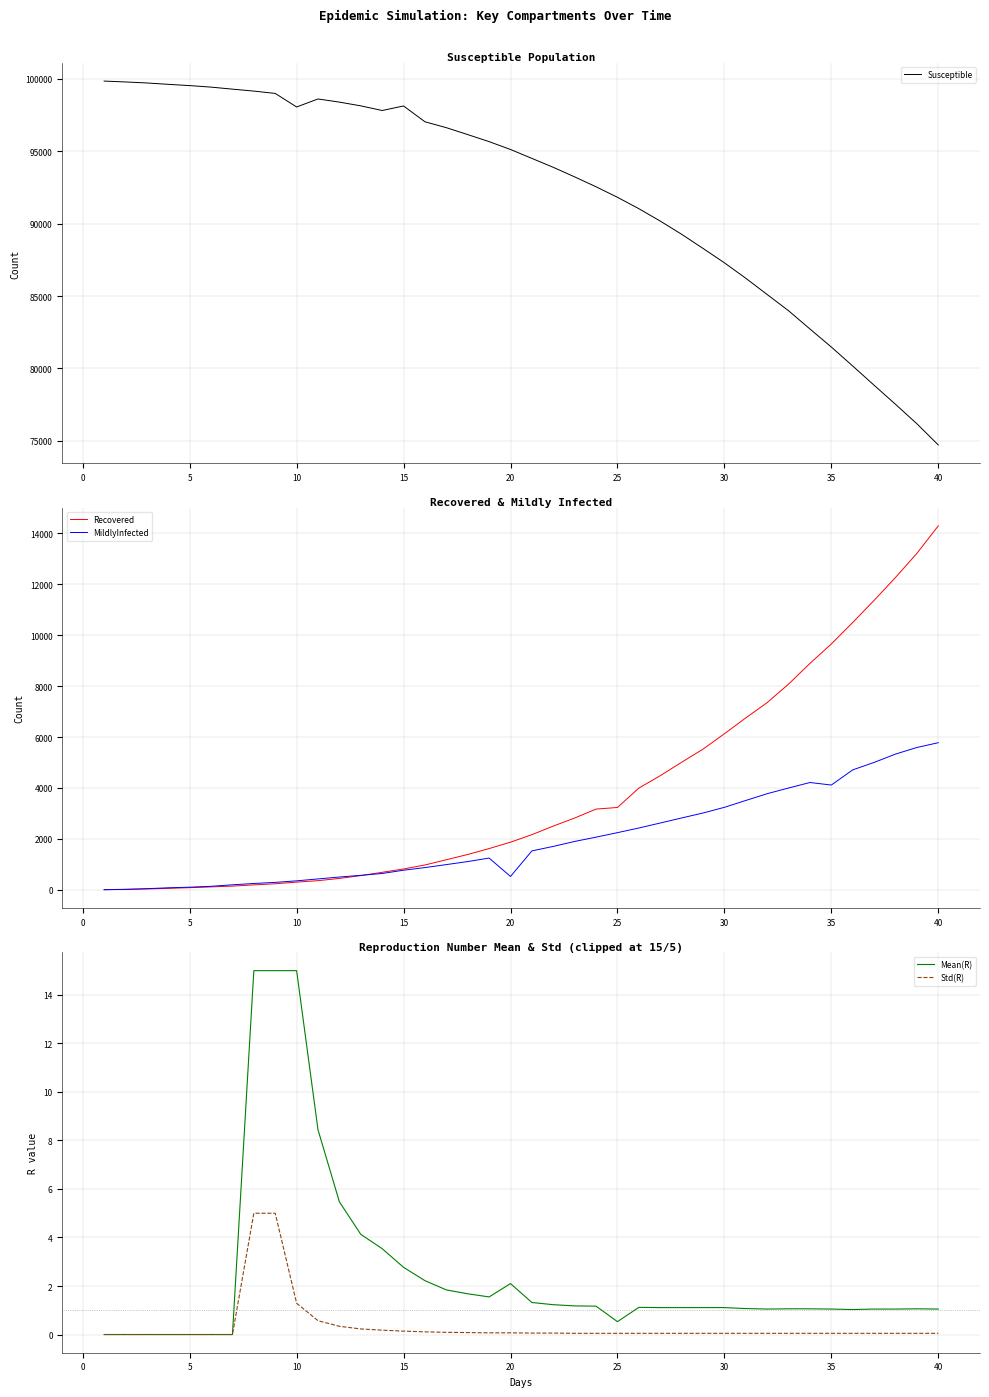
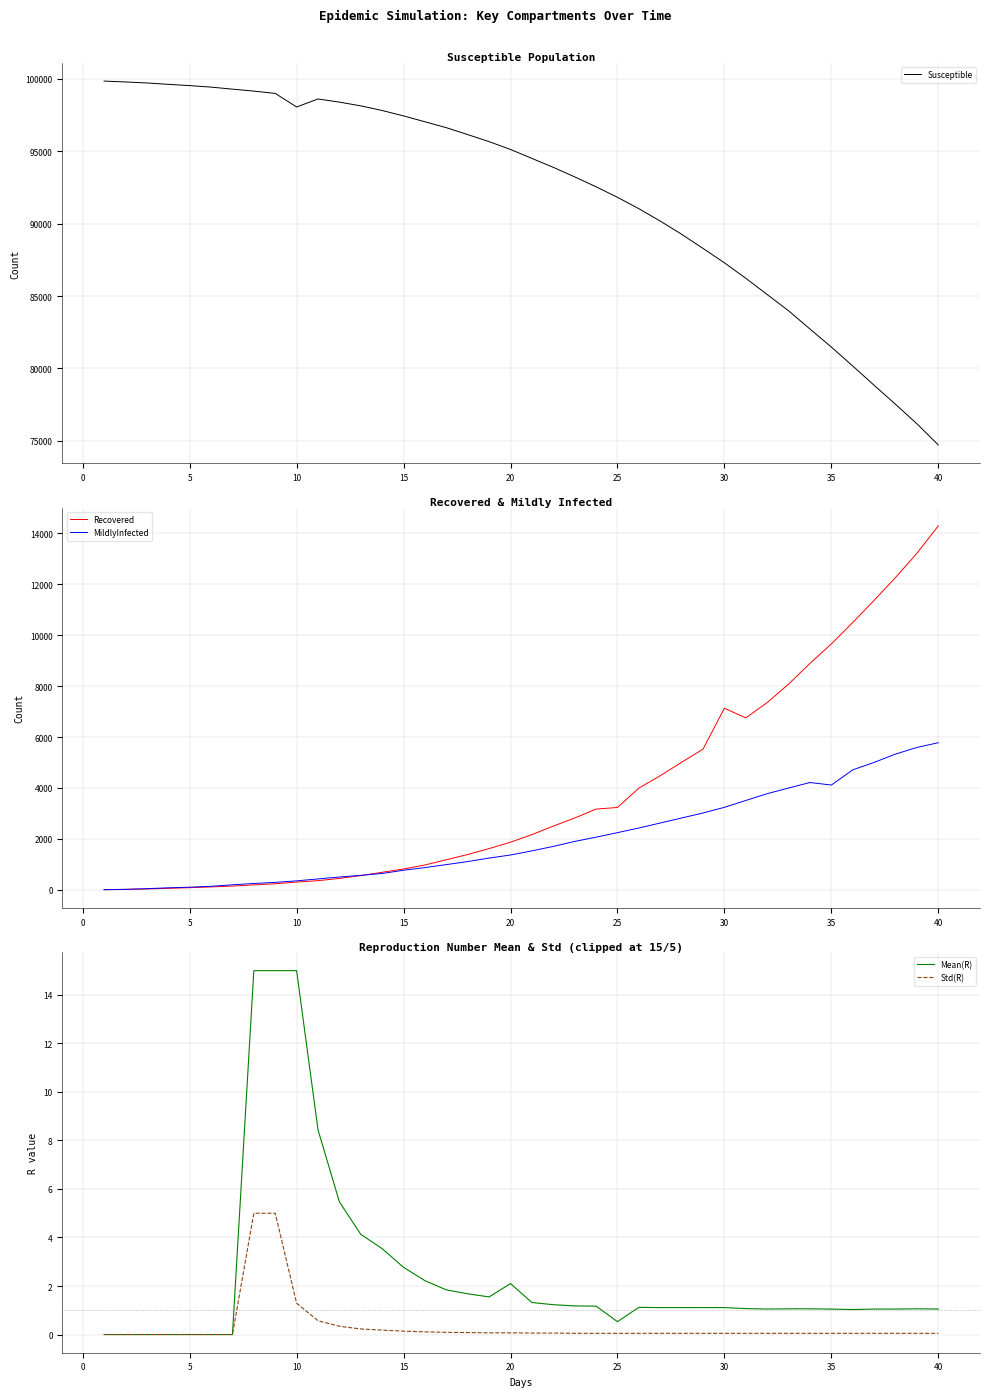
Susceptible Population, 15: 98100 -> 97400
Recovered & Mildly Infected, MildlyInfected, 20: 500 -> 1400
Recovered & Mildly Infected, Recovered, 30: 6100 -> 7100
